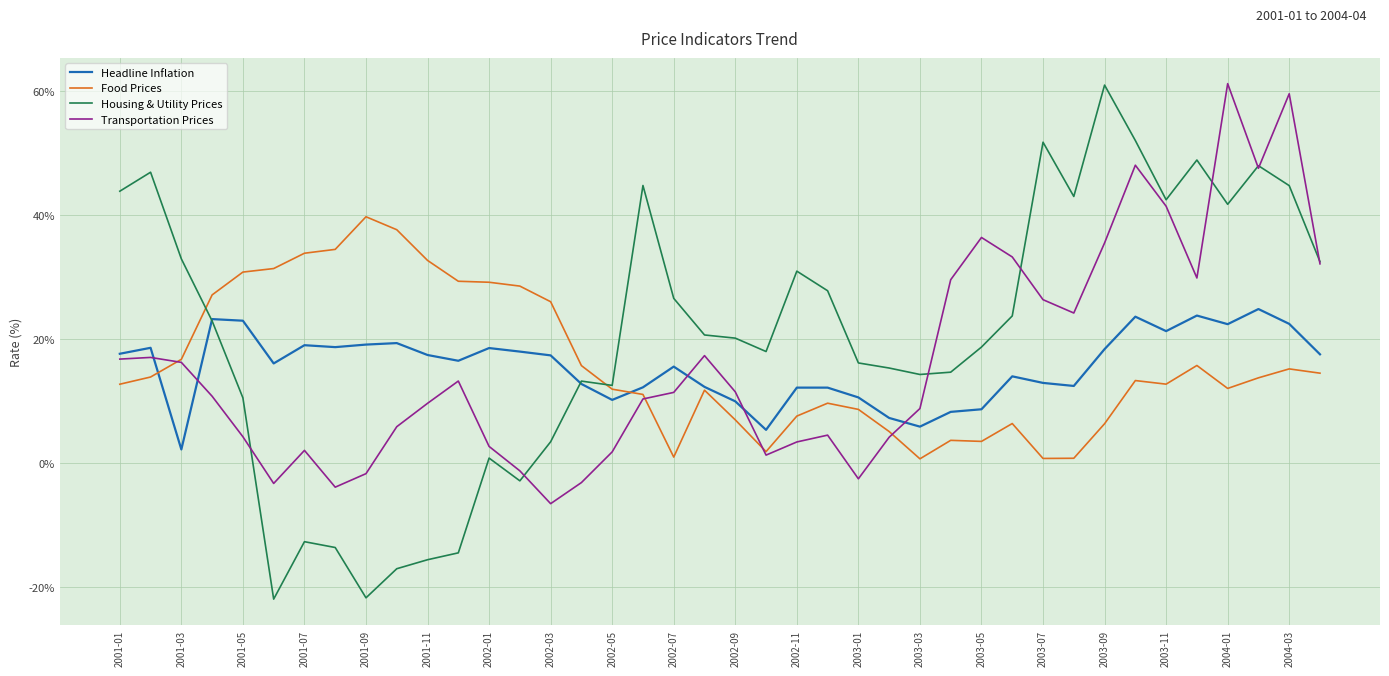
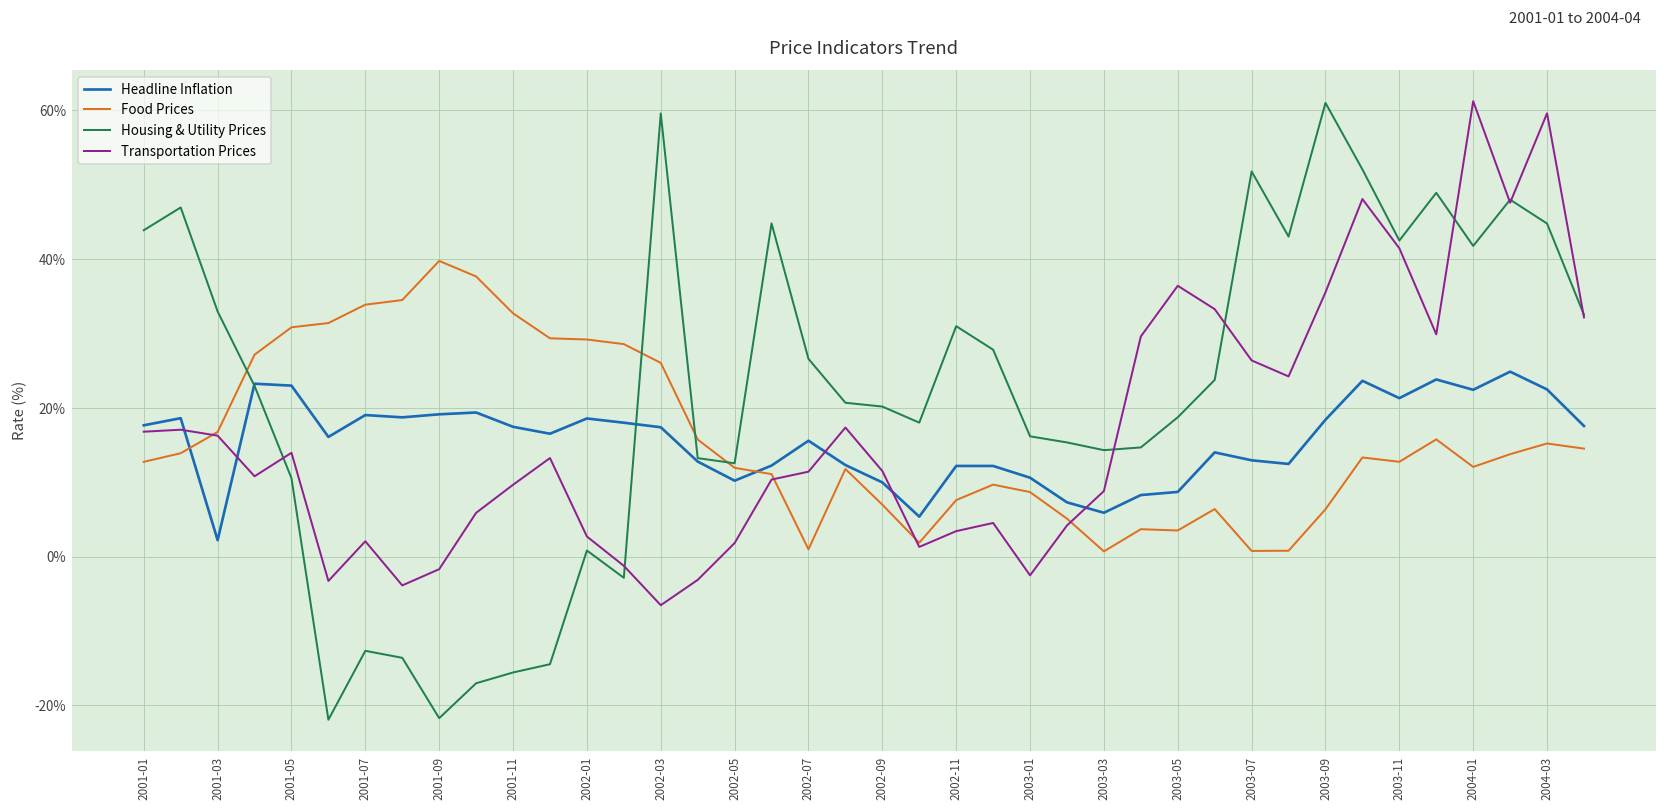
Transportation Prices, 2001-05: 4% -> 14%
Housing & Utility Prices, 2002-03: 3% -> 60%
